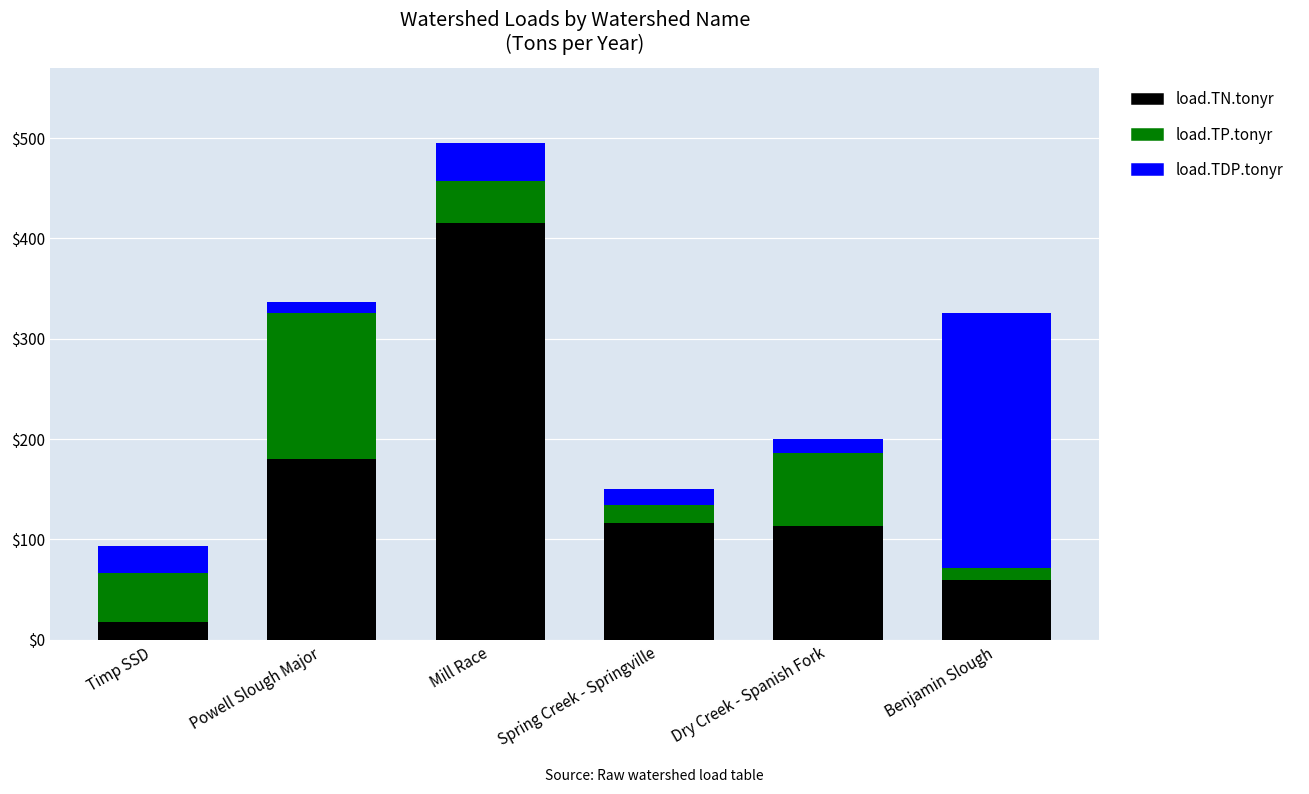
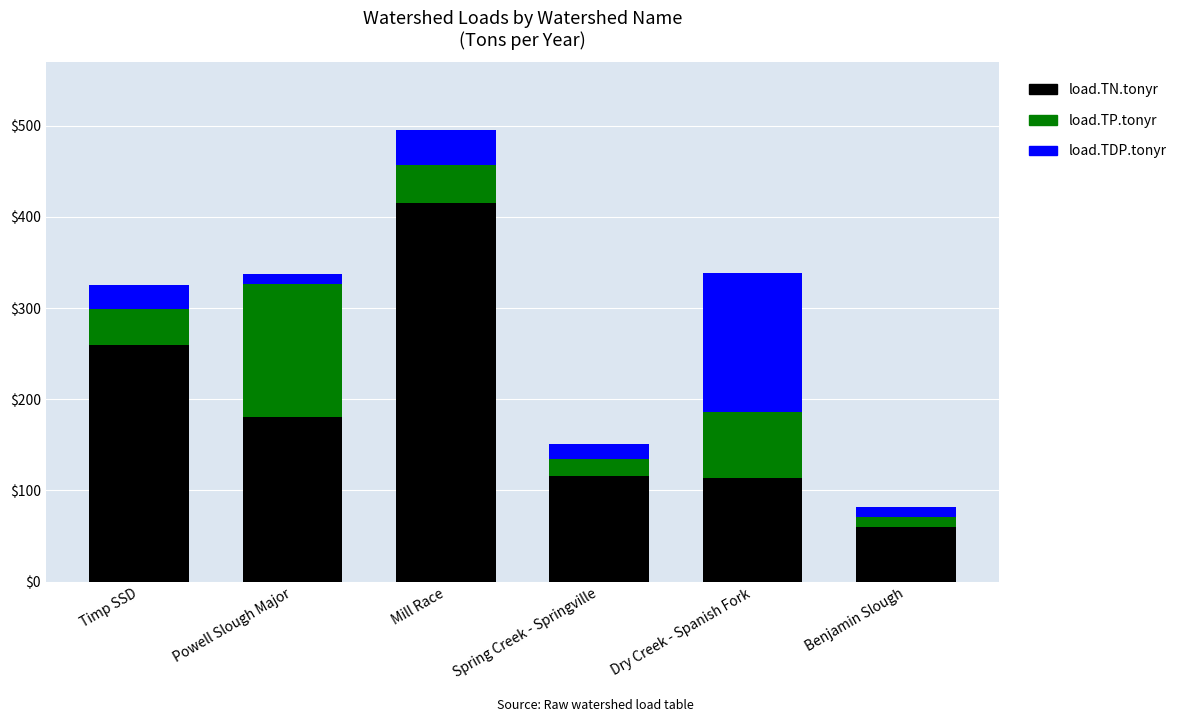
load.TN.tonyr, Timp SSD: $20 -> $260
load.TP.tonyr, Timp SSD: $50 -> $40
load.TDP.tonyr, Dry Creek - Spanish Fork: $10 -> $150
load.TDP.tonyr, Benjamin Slough: $250 -> $10
